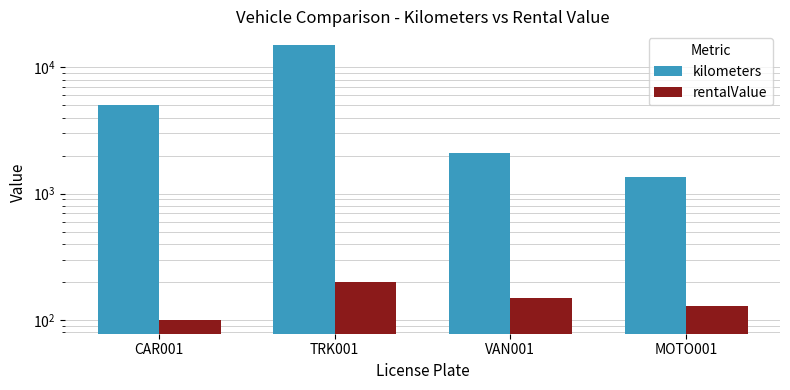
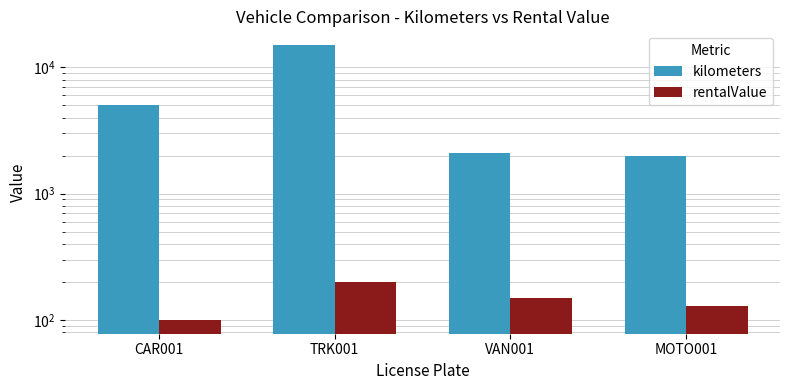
kilometers, MOTO001: 1400 -> 2000
